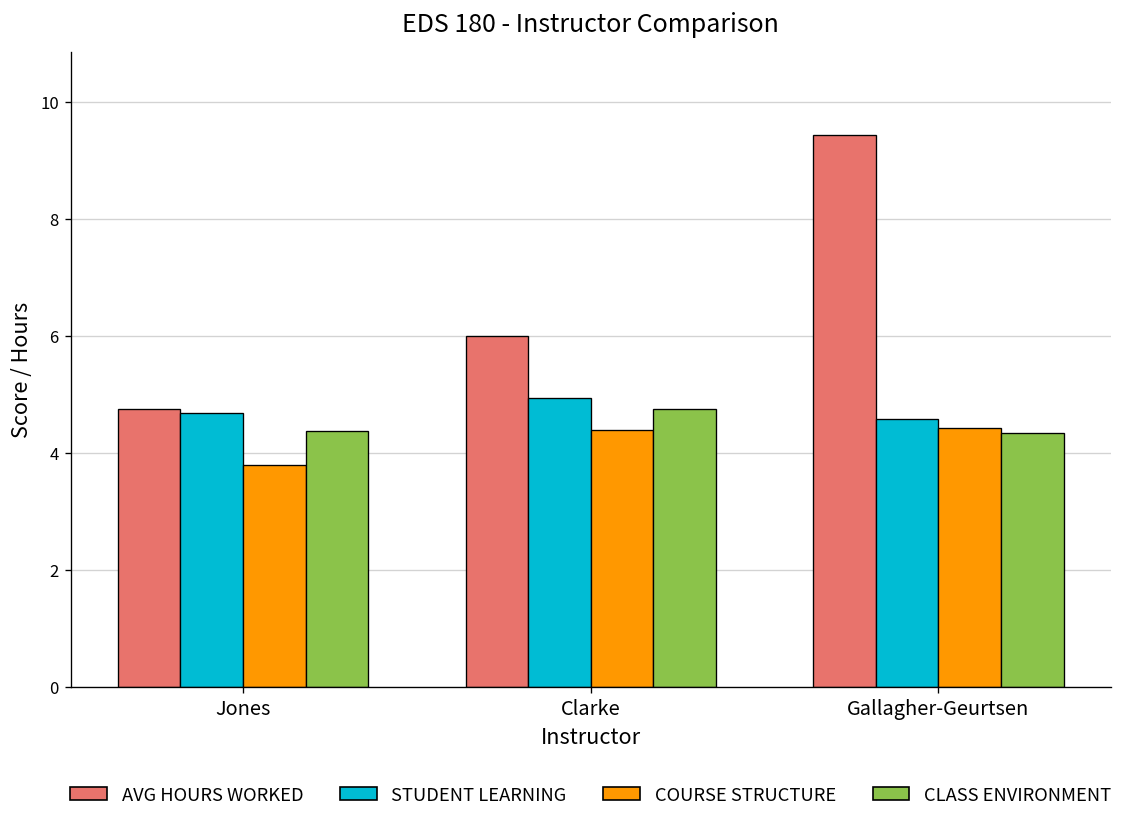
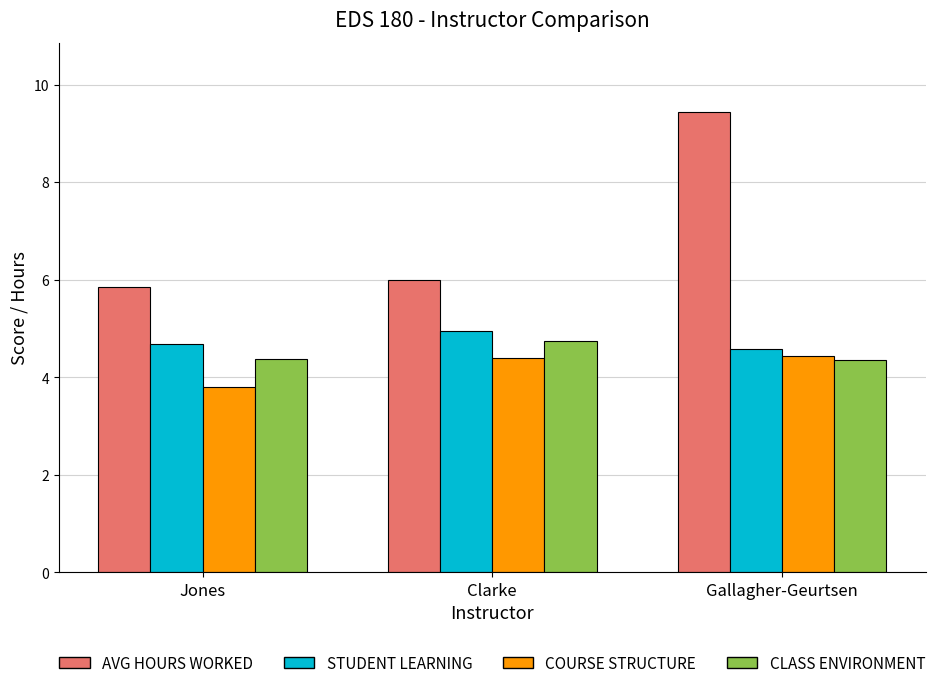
AVG HOURS WORKED, Jones: 4.8 -> 5.9
